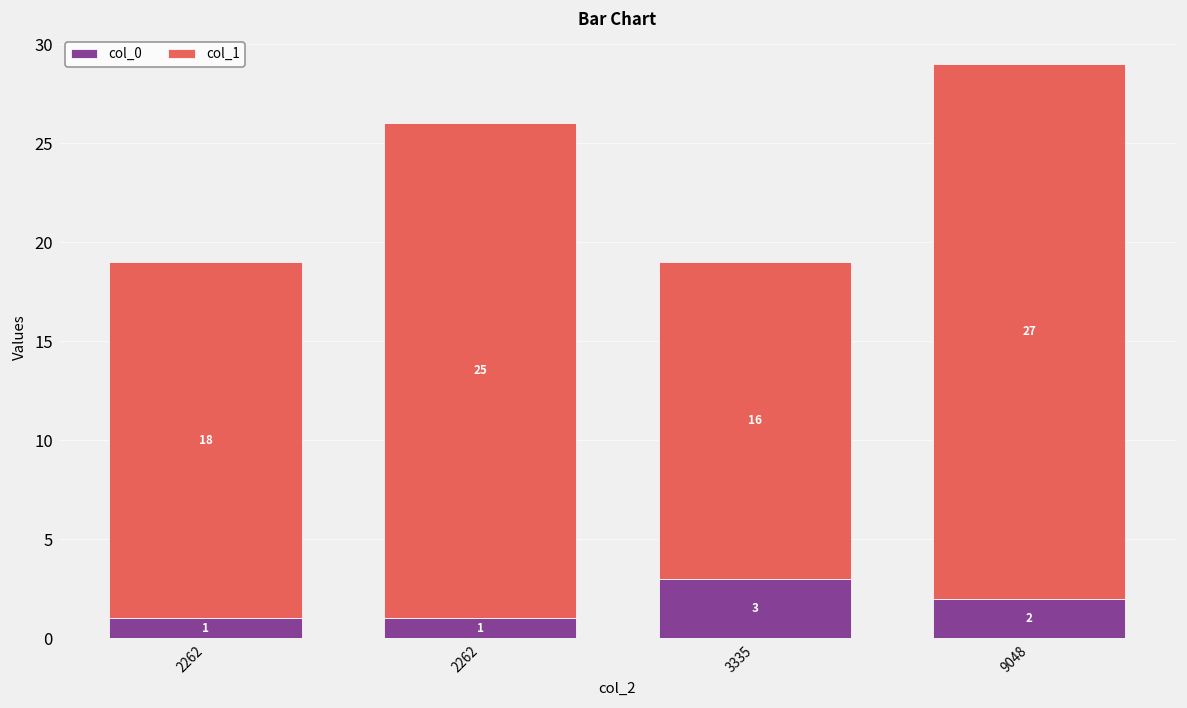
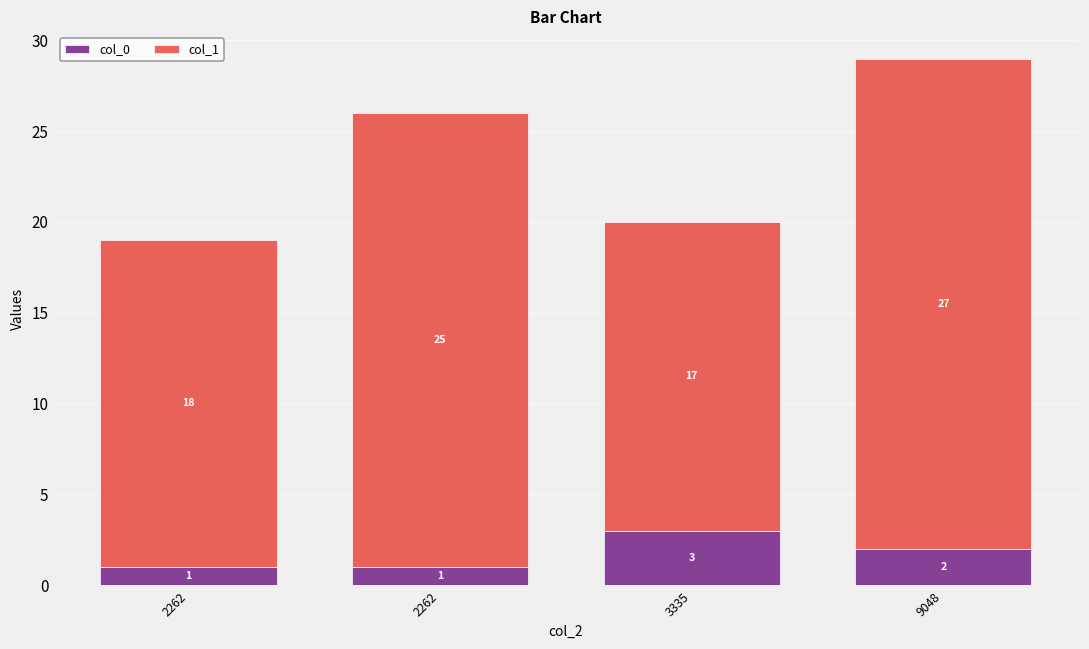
col_1, 3335: 16 -> 17
